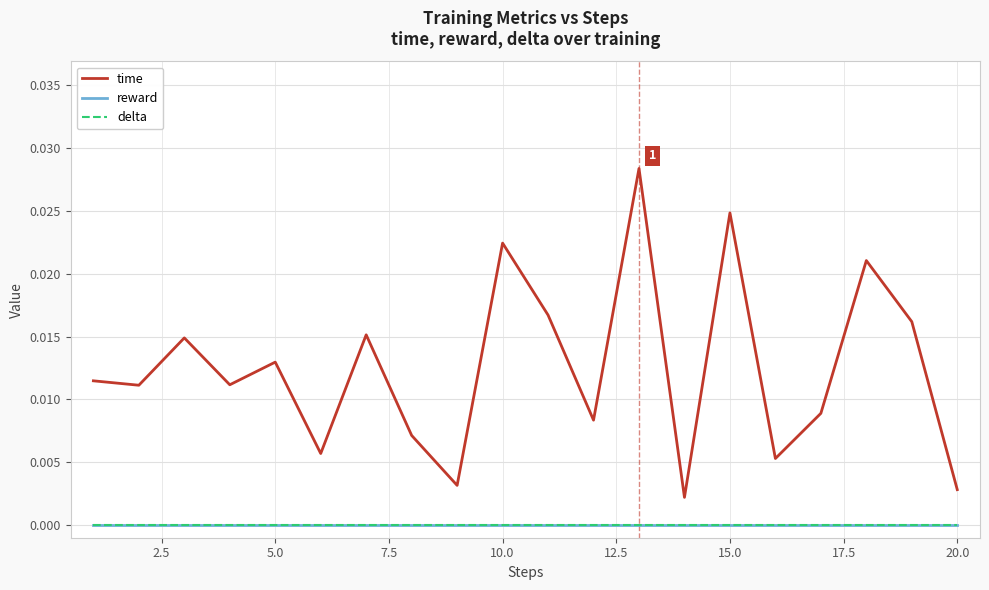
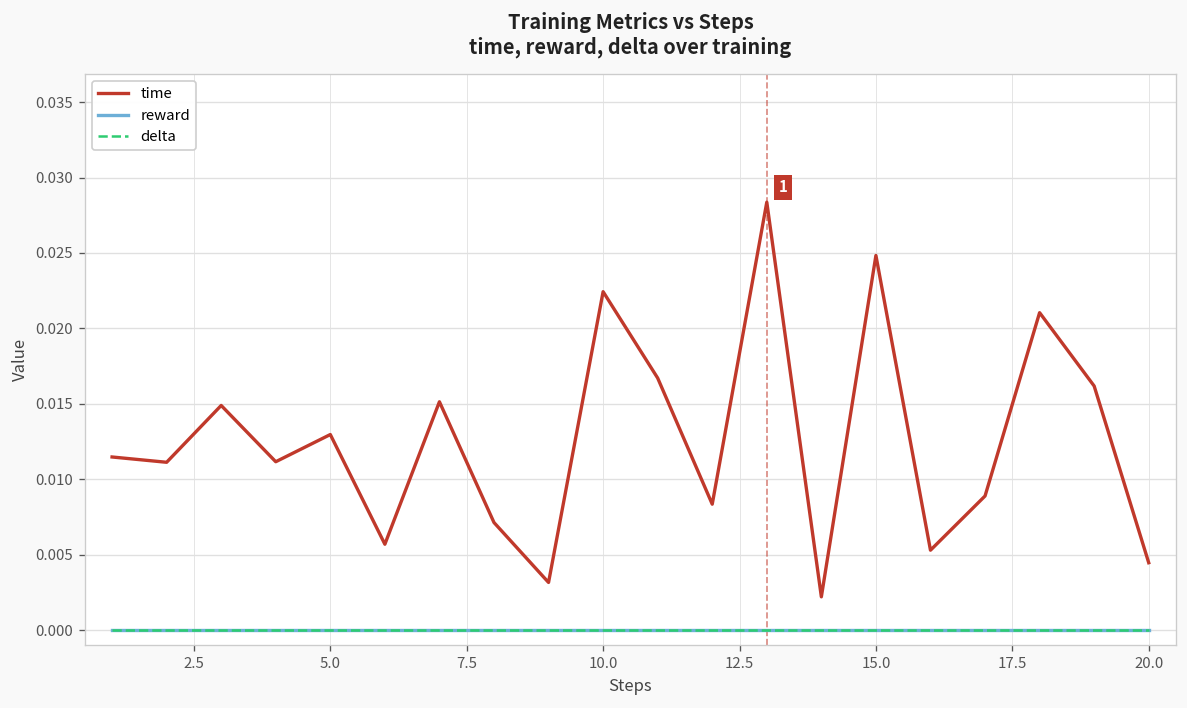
time, 20.0: 0.0028 -> 0.0045
